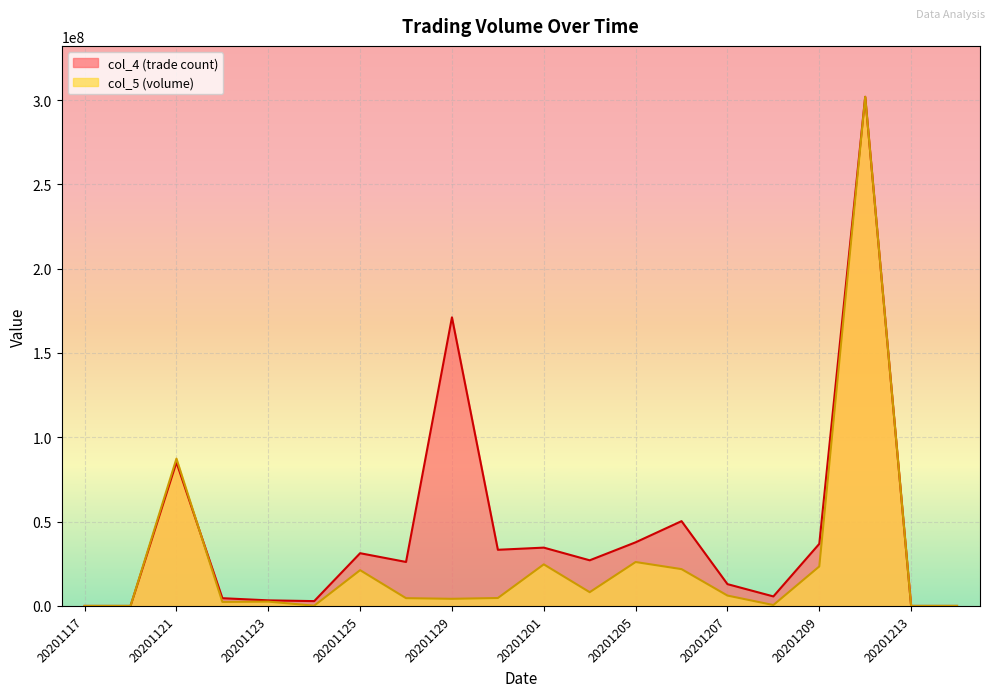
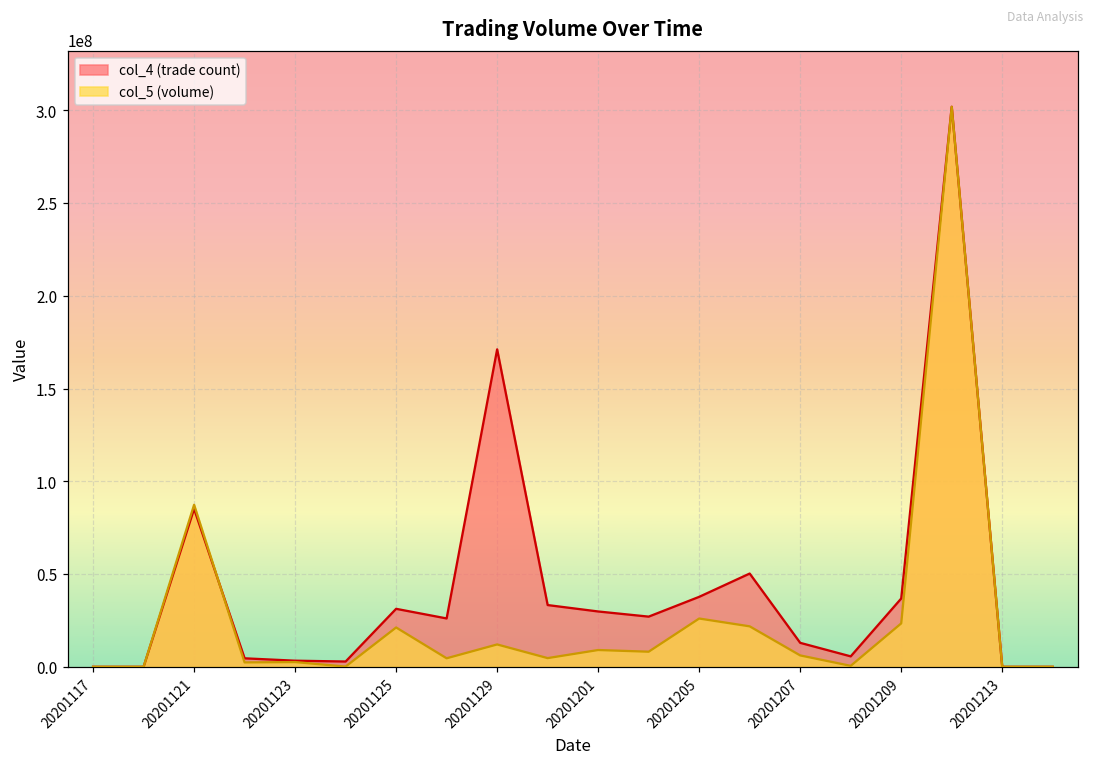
col_5 (volume), 20201129: 4000000 -> 12000000
col_4 (trade count), 20201201: 35000000 -> 30000000
col_5 (volume), 20201201: 25000000 -> 9000000
